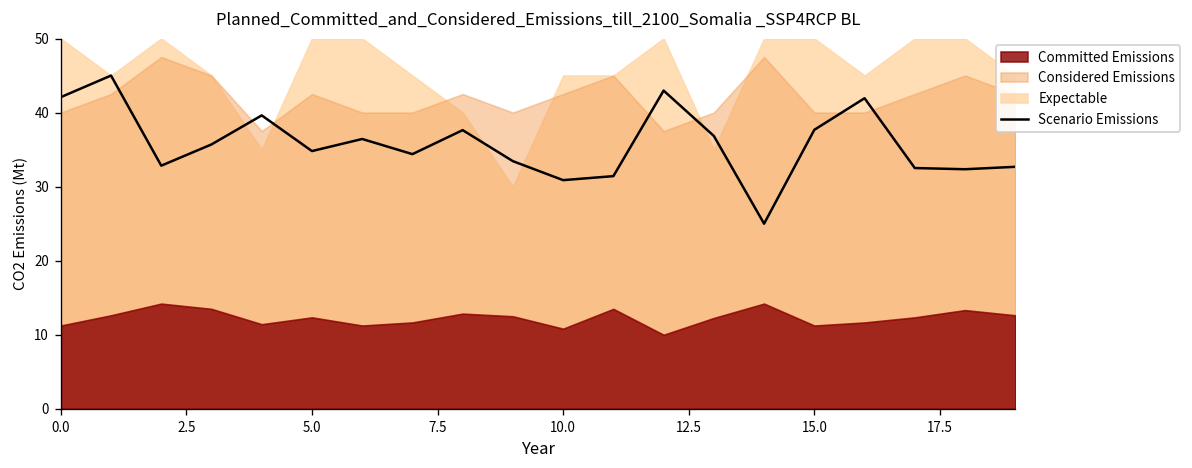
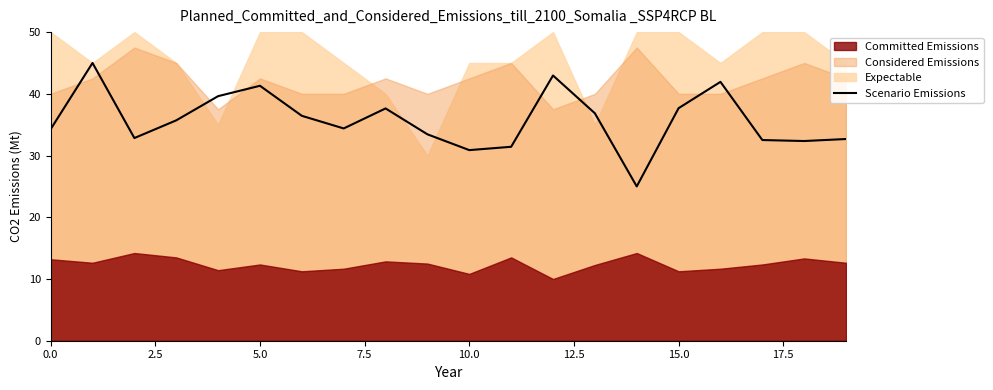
Scenario Emissions, 0.0: 42 -> 34
Committed Emissions, 0.0: 11 -> 13
Scenario Emissions, 5.0: 35 -> 41
